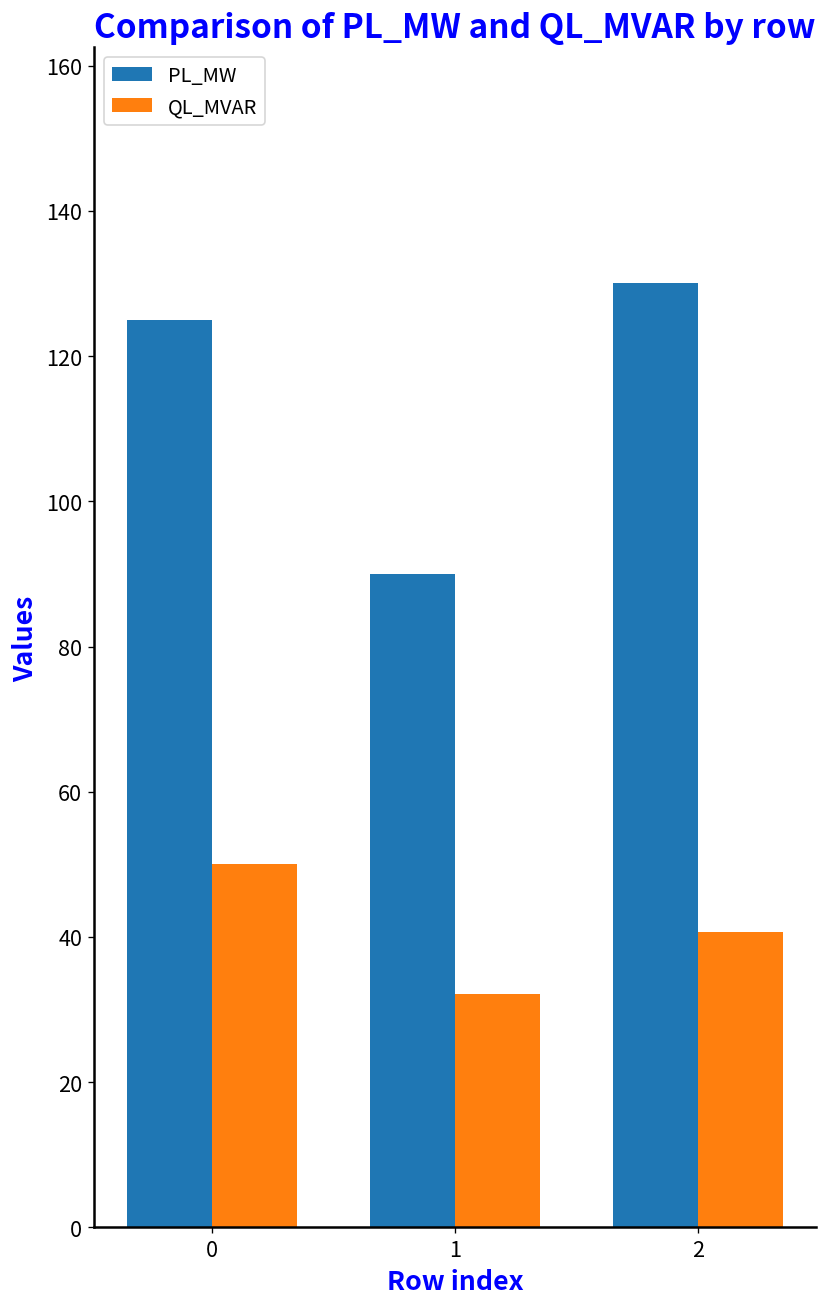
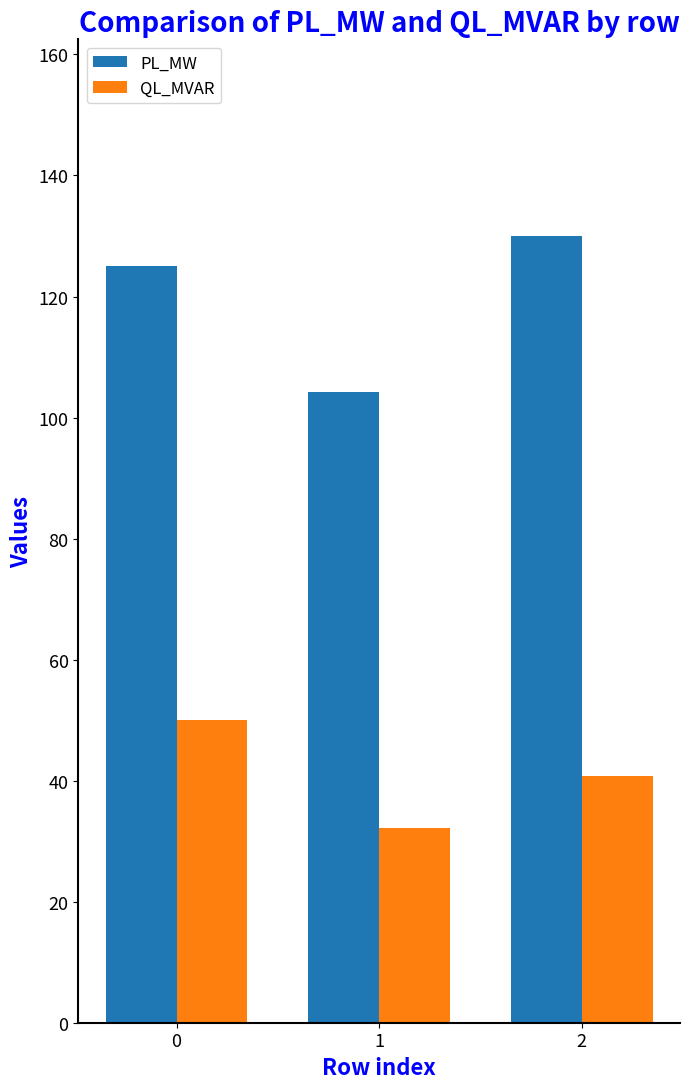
PL_MW, 1: 90 -> 104
